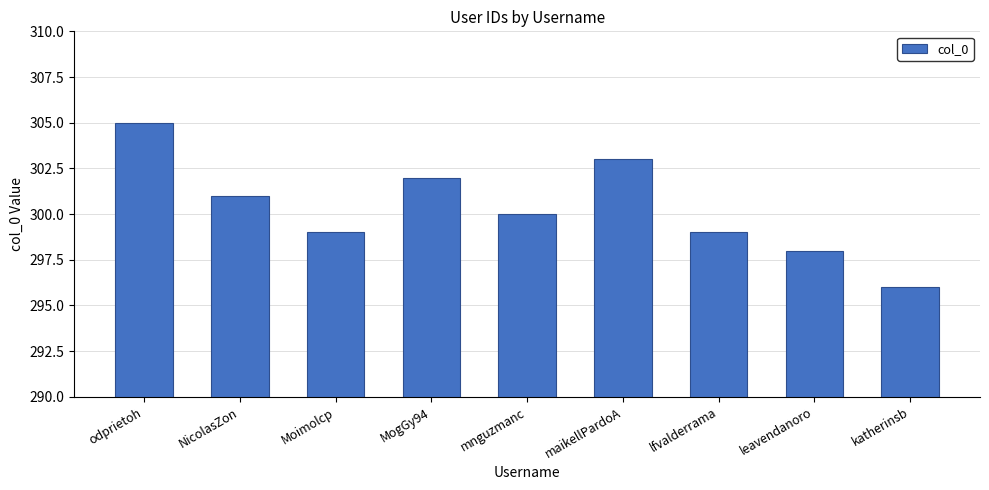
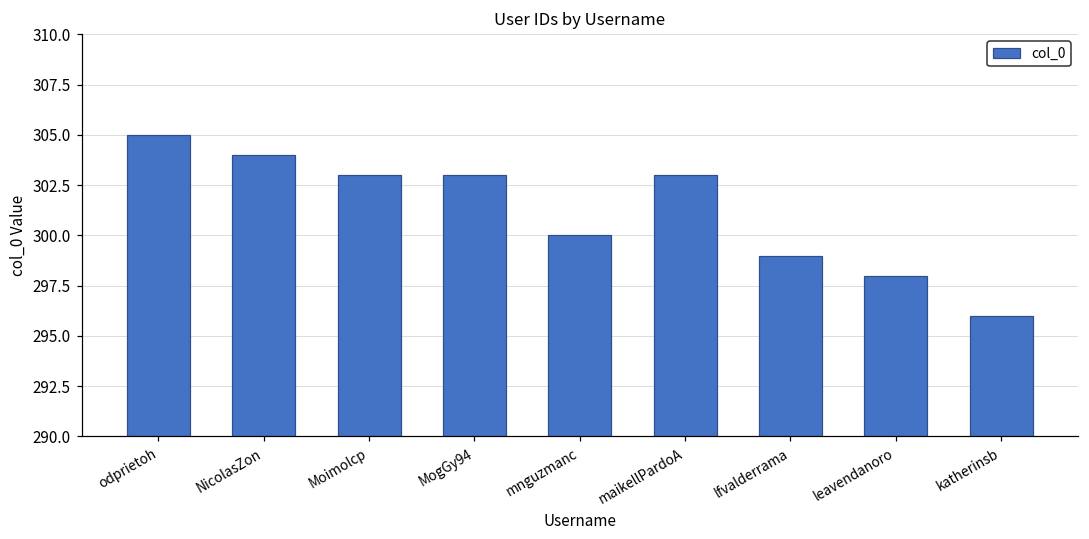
NicolasZon: 301 -> 304
Moimolcp: 299 -> 303
MogGy94: 302 -> 303
